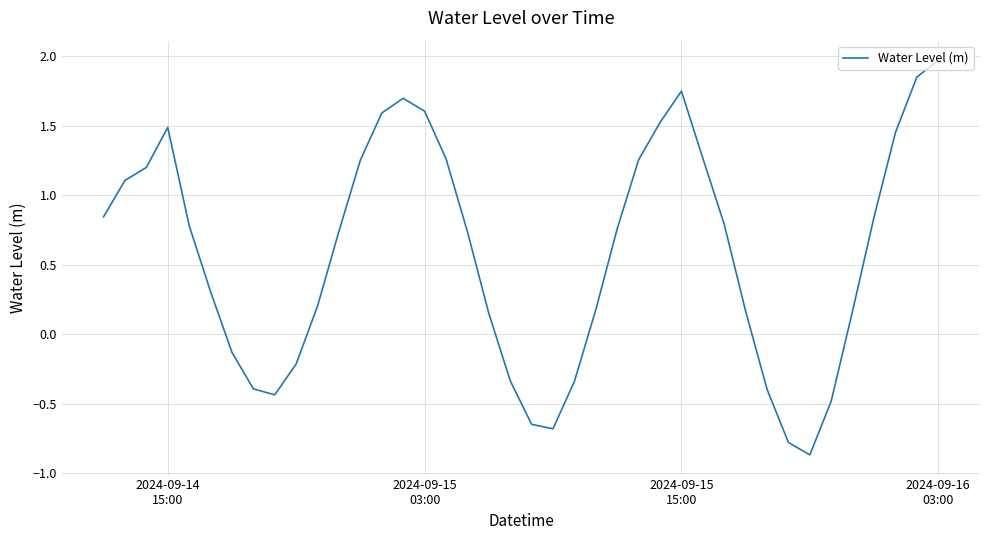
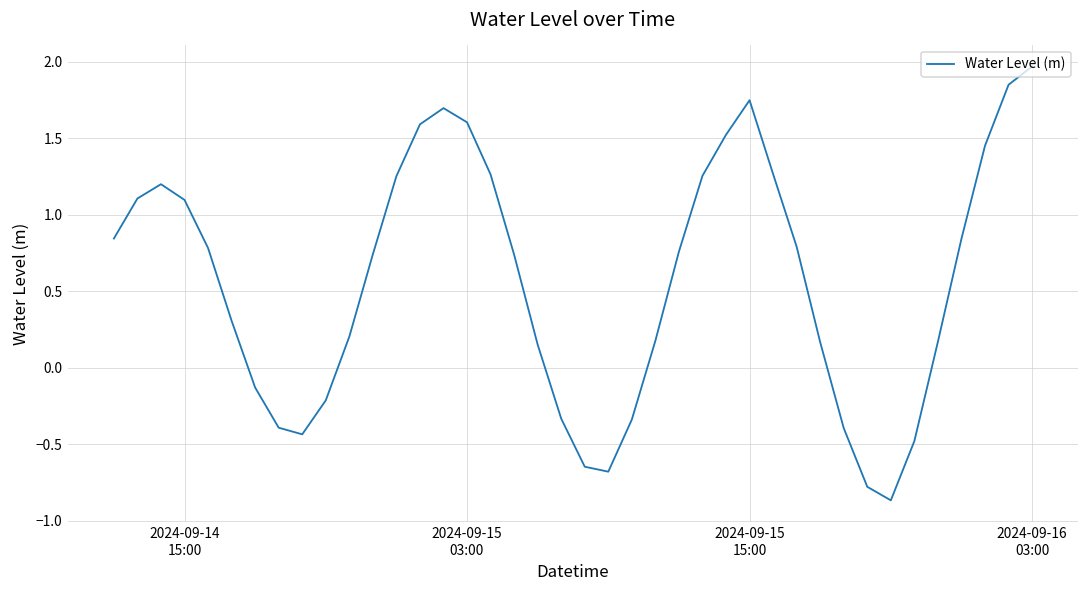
2024-09-14 15:00: 1.49 -> 1.10
